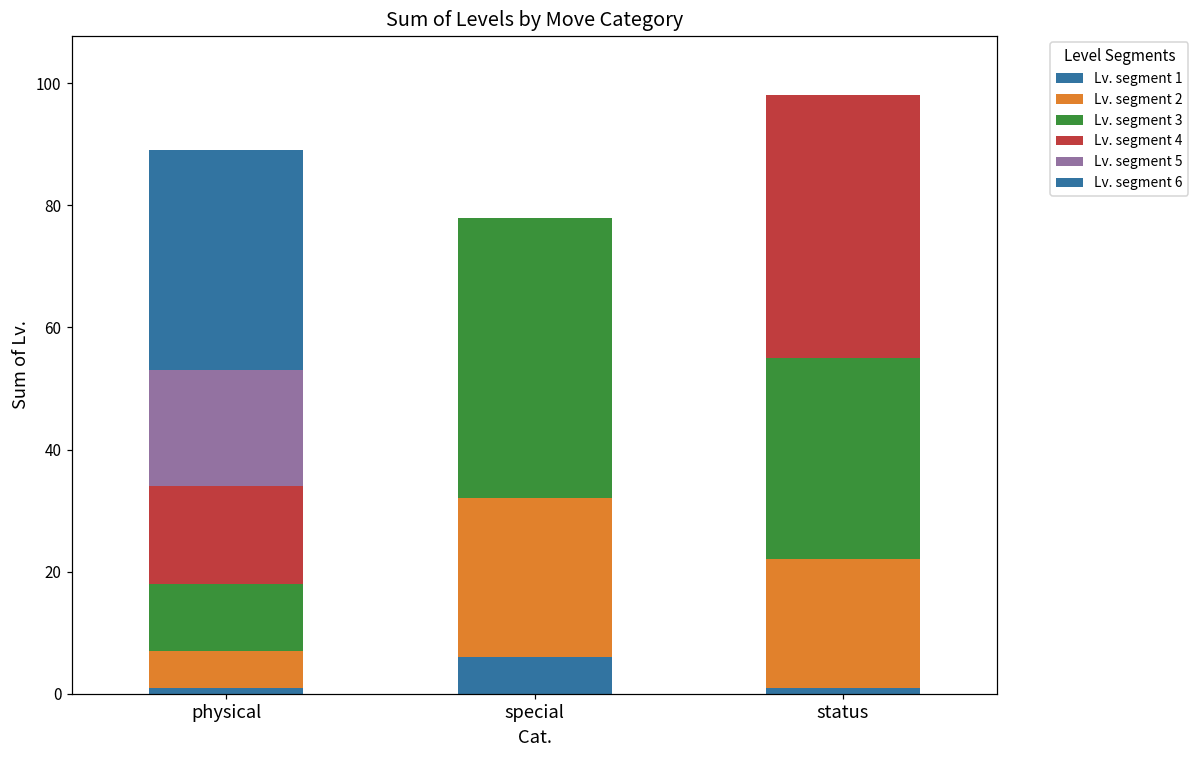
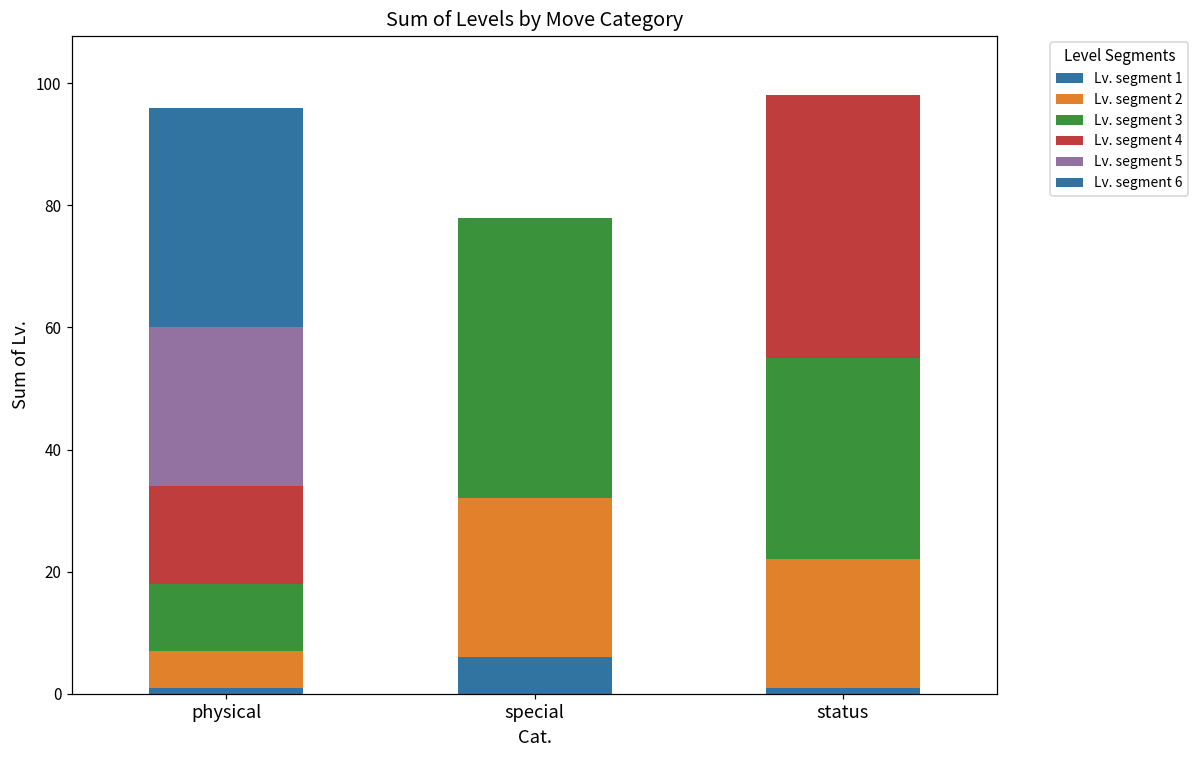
Lv. segment 5, physical: 19 -> 26
